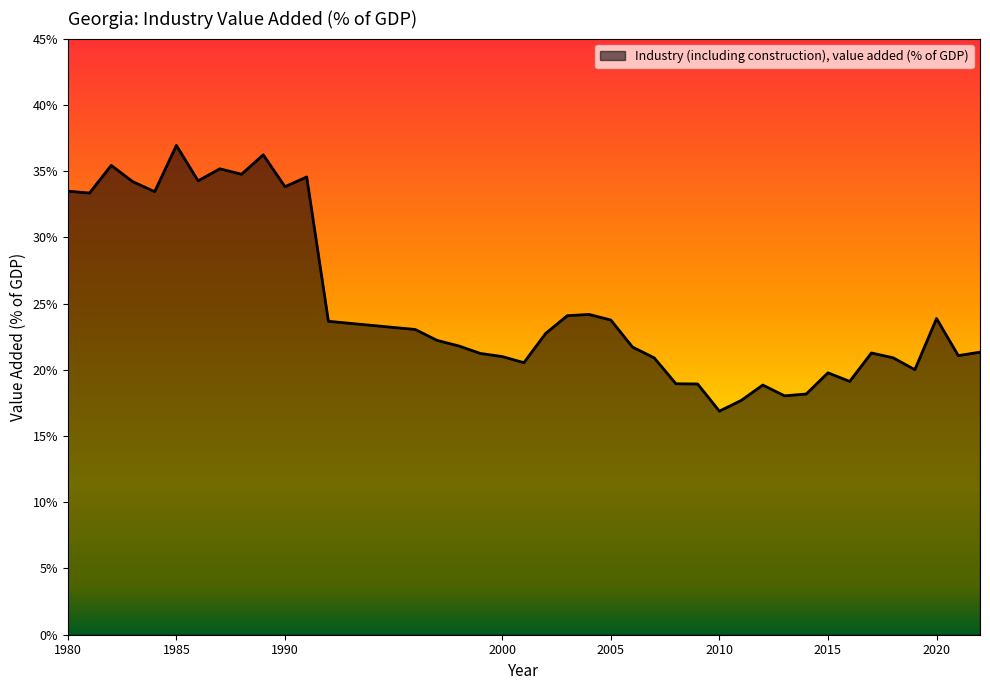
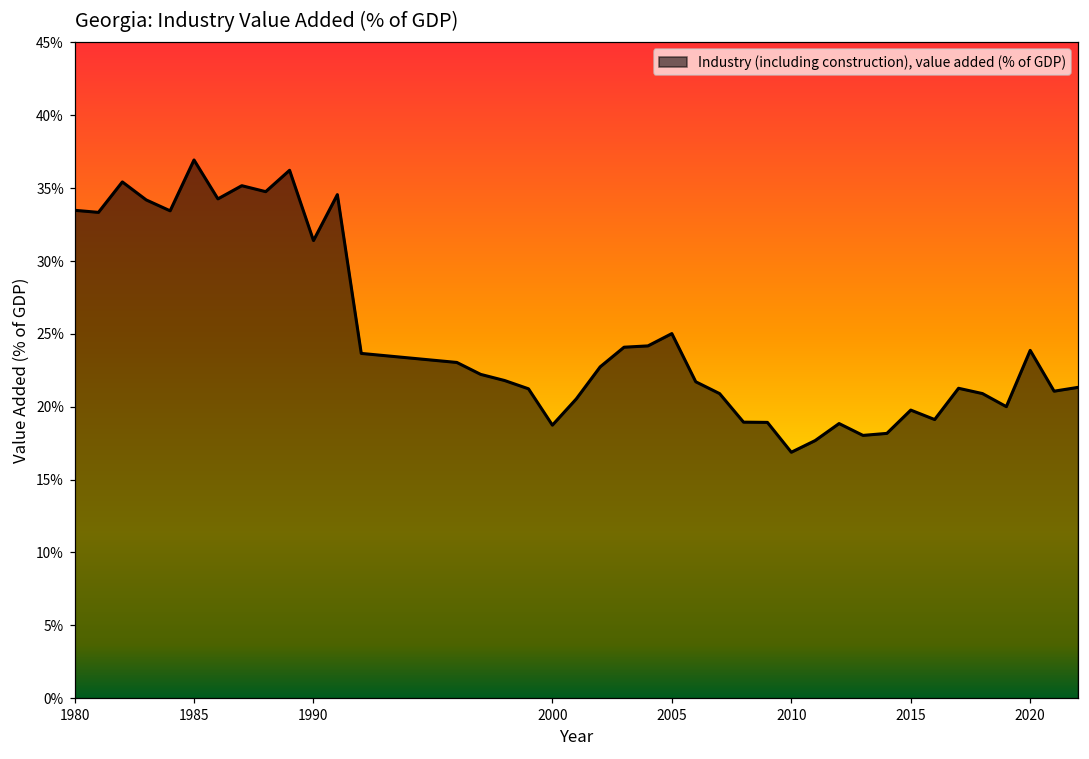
1990: 33.8% -> 31.4%
2000: 21.0% -> 18.7%
2005: 23.8% -> 25.0%
